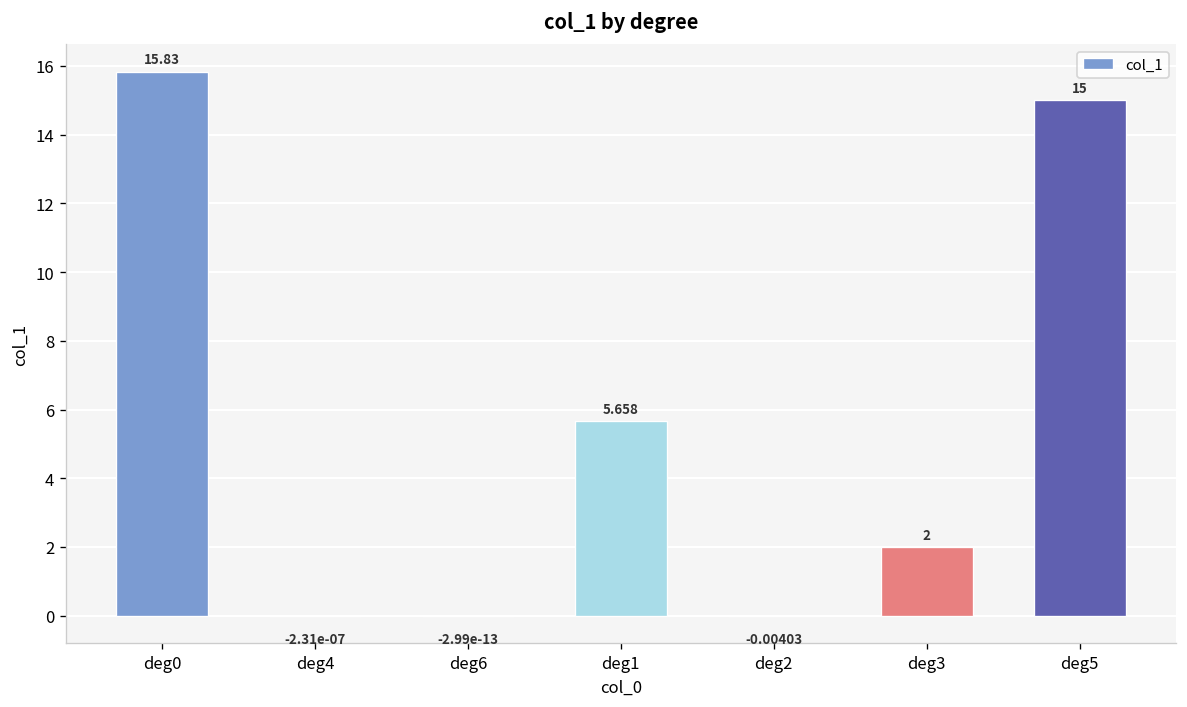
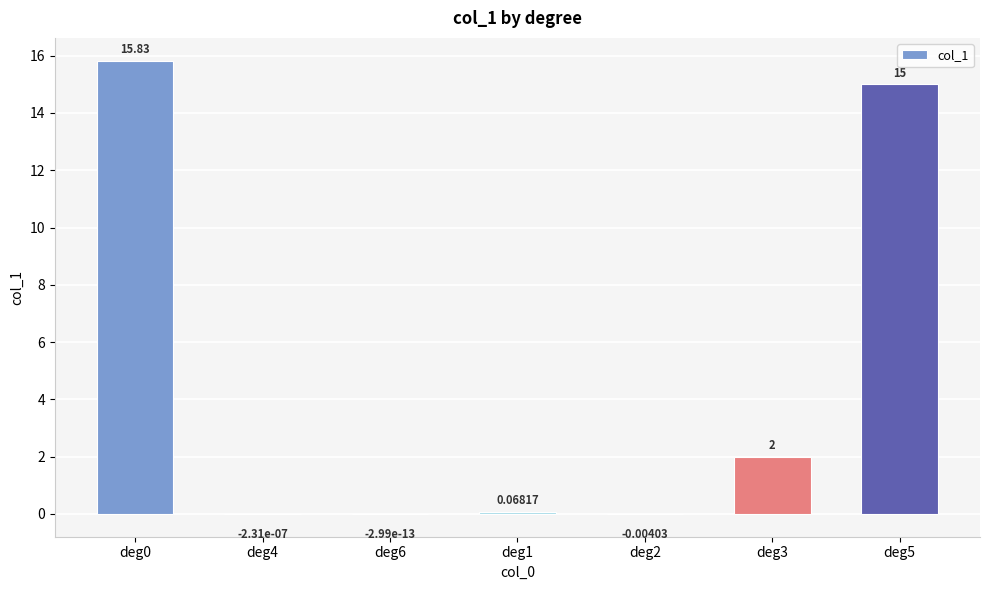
deg1: 5.658 -> 0.06817
